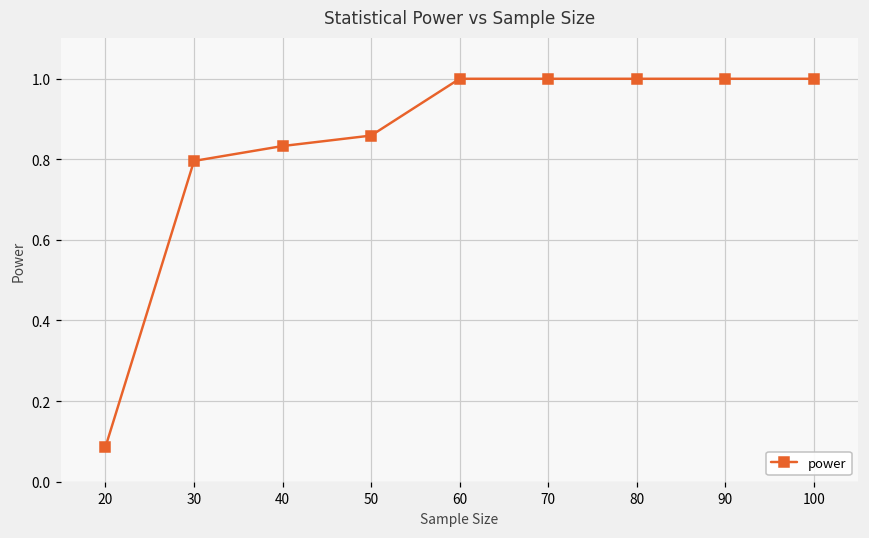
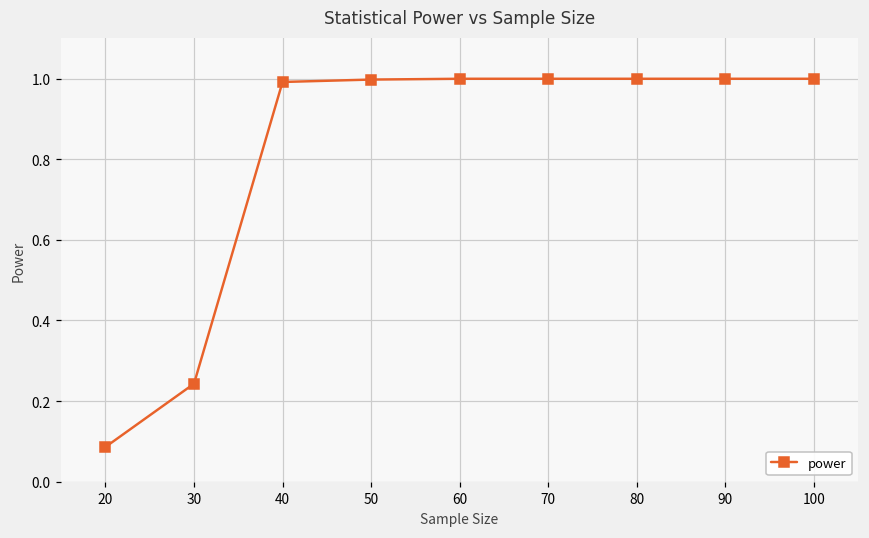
30: 0.80 -> 0.24
40: 0.83 -> 0.99
50: 0.86 -> 1.00
